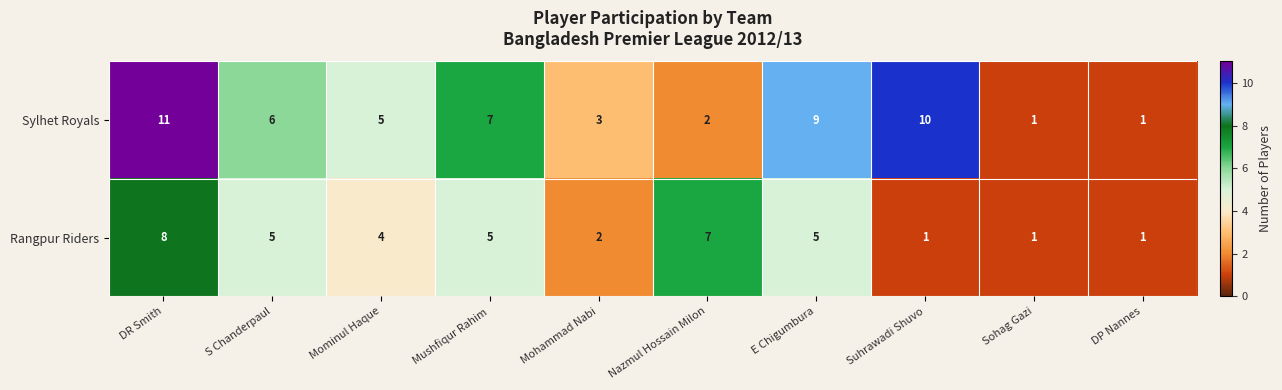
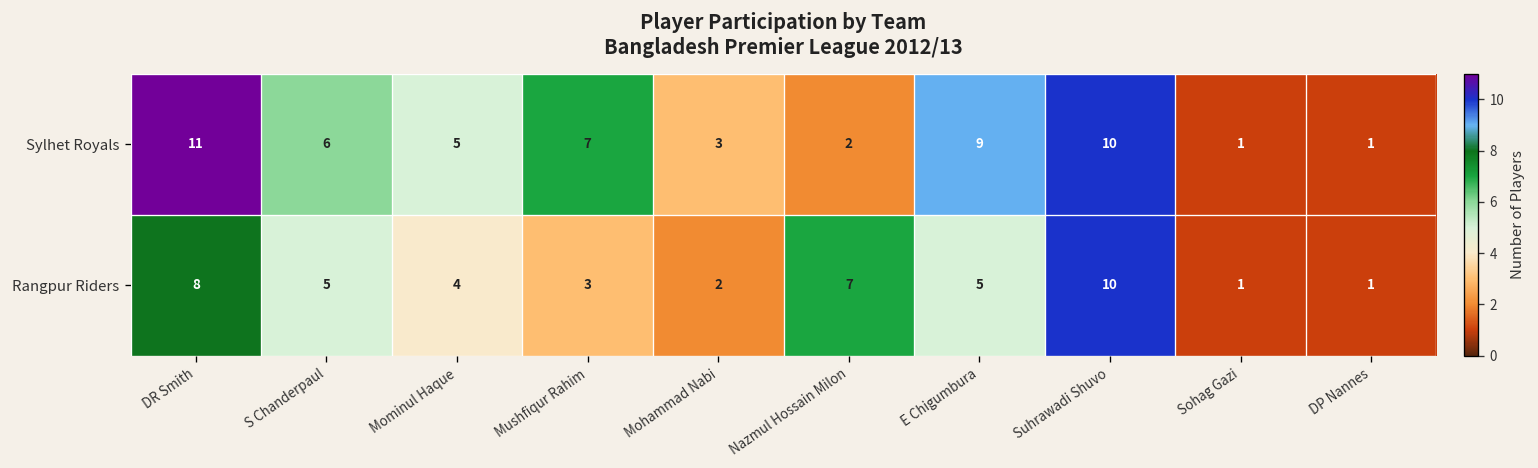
Rangpur Riders, Mushfiqur Rahim: 5 -> 3
Rangpur Riders, Suhrawadi Shuvo: 1 -> 10
